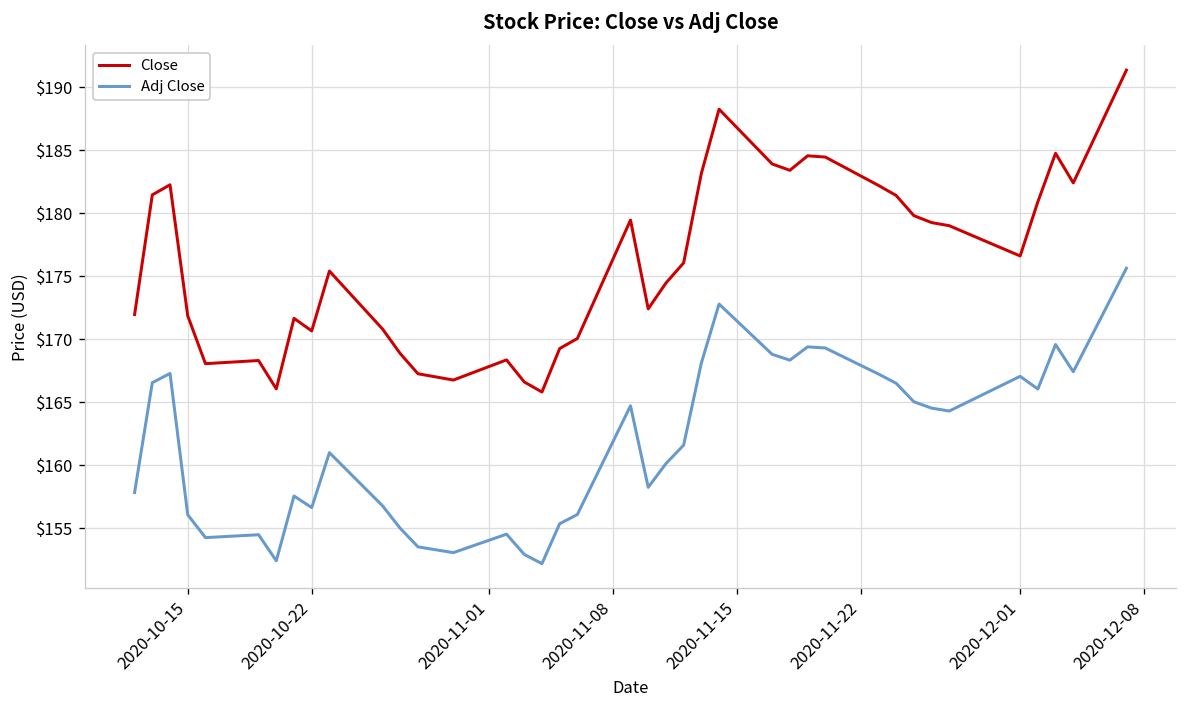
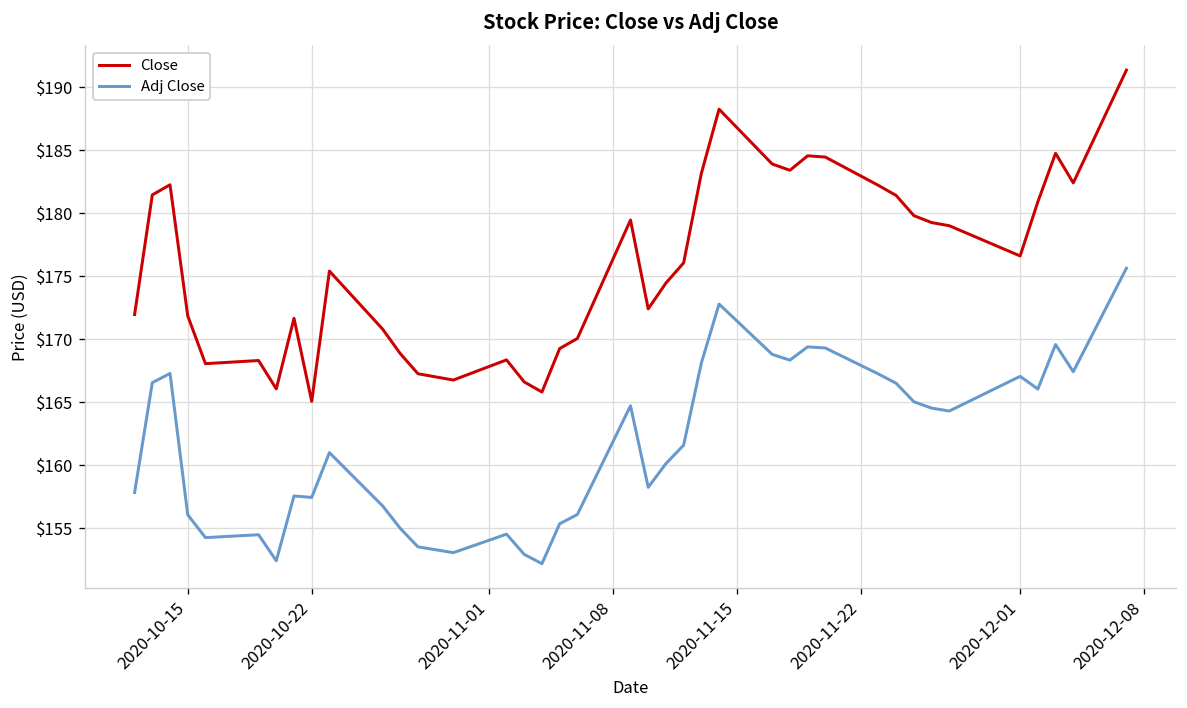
Close, 2020-10-22: $170.6 -> $165.1
Adj Close, 2020-10-22: $156.6 -> $157.4
